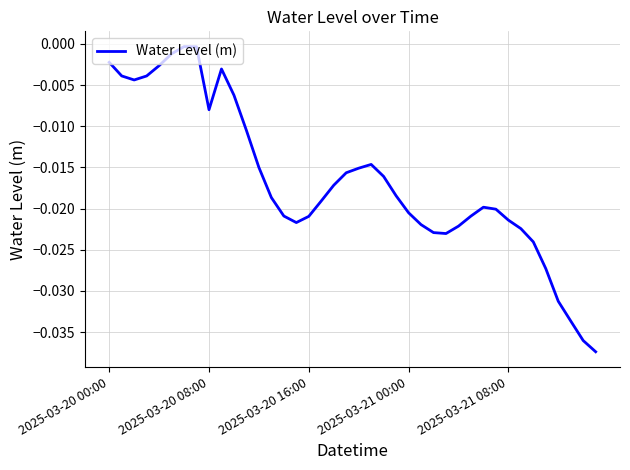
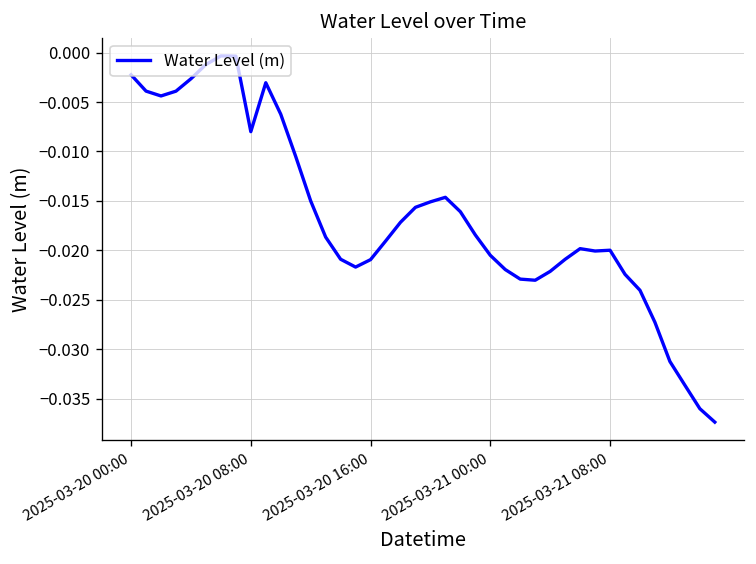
2025-03-21 08:00: -0.021 -> -0.020
